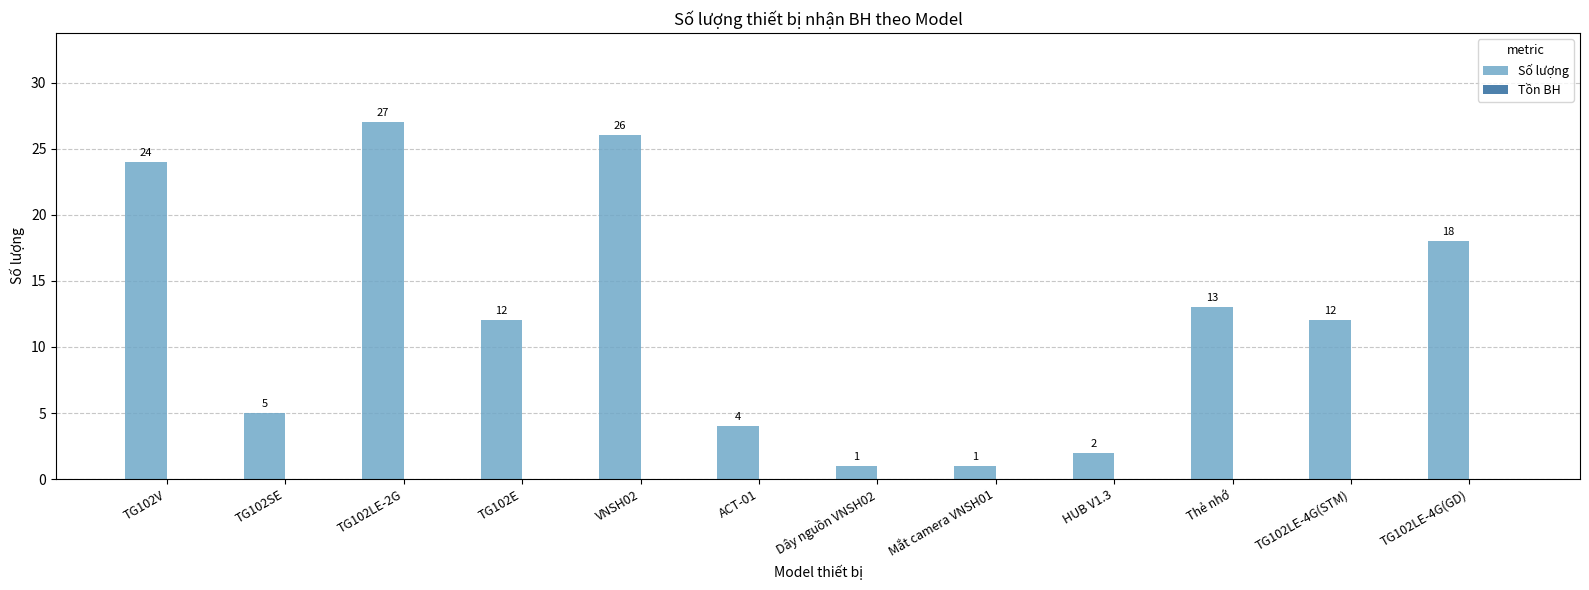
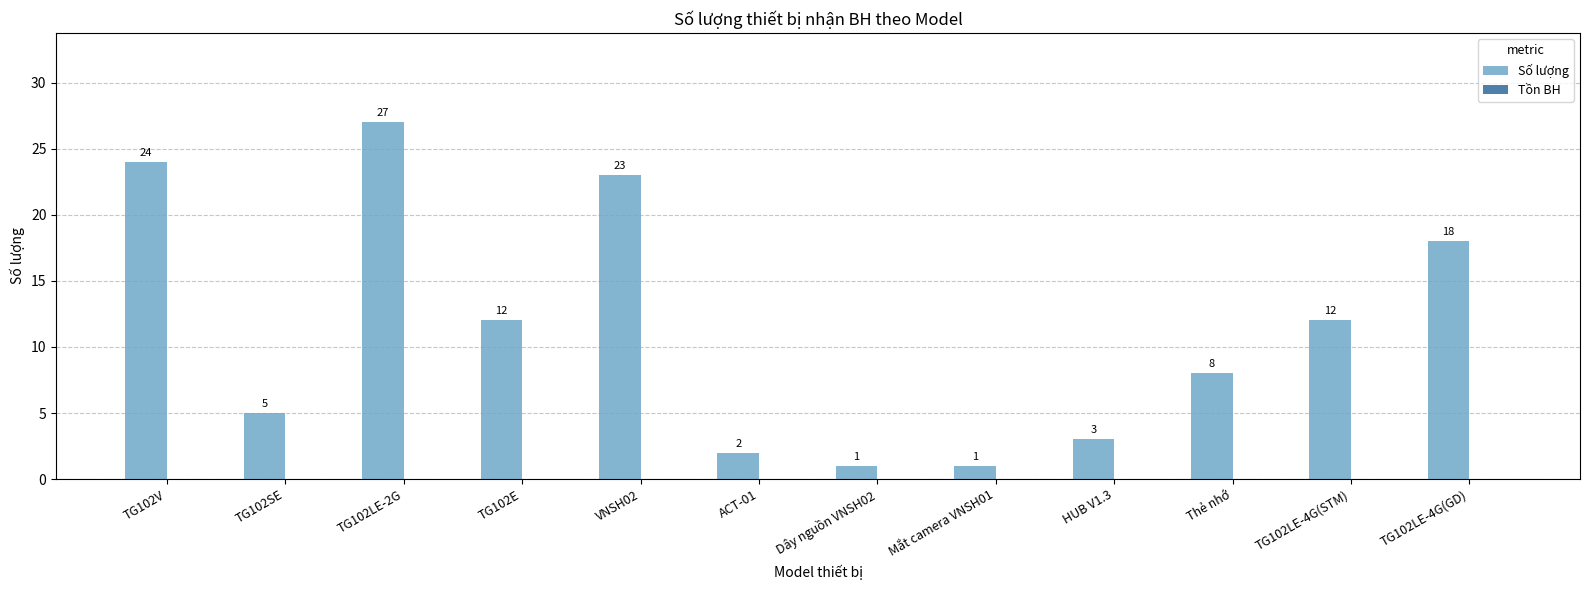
Số lượng, VNSH02: 26 -> 23
Số lượng, ACT-01: 4 -> 2
Số lượng, HUB V1.3: 2 -> 3
Số lượng, Thẻ nhớ: 13 -> 8
